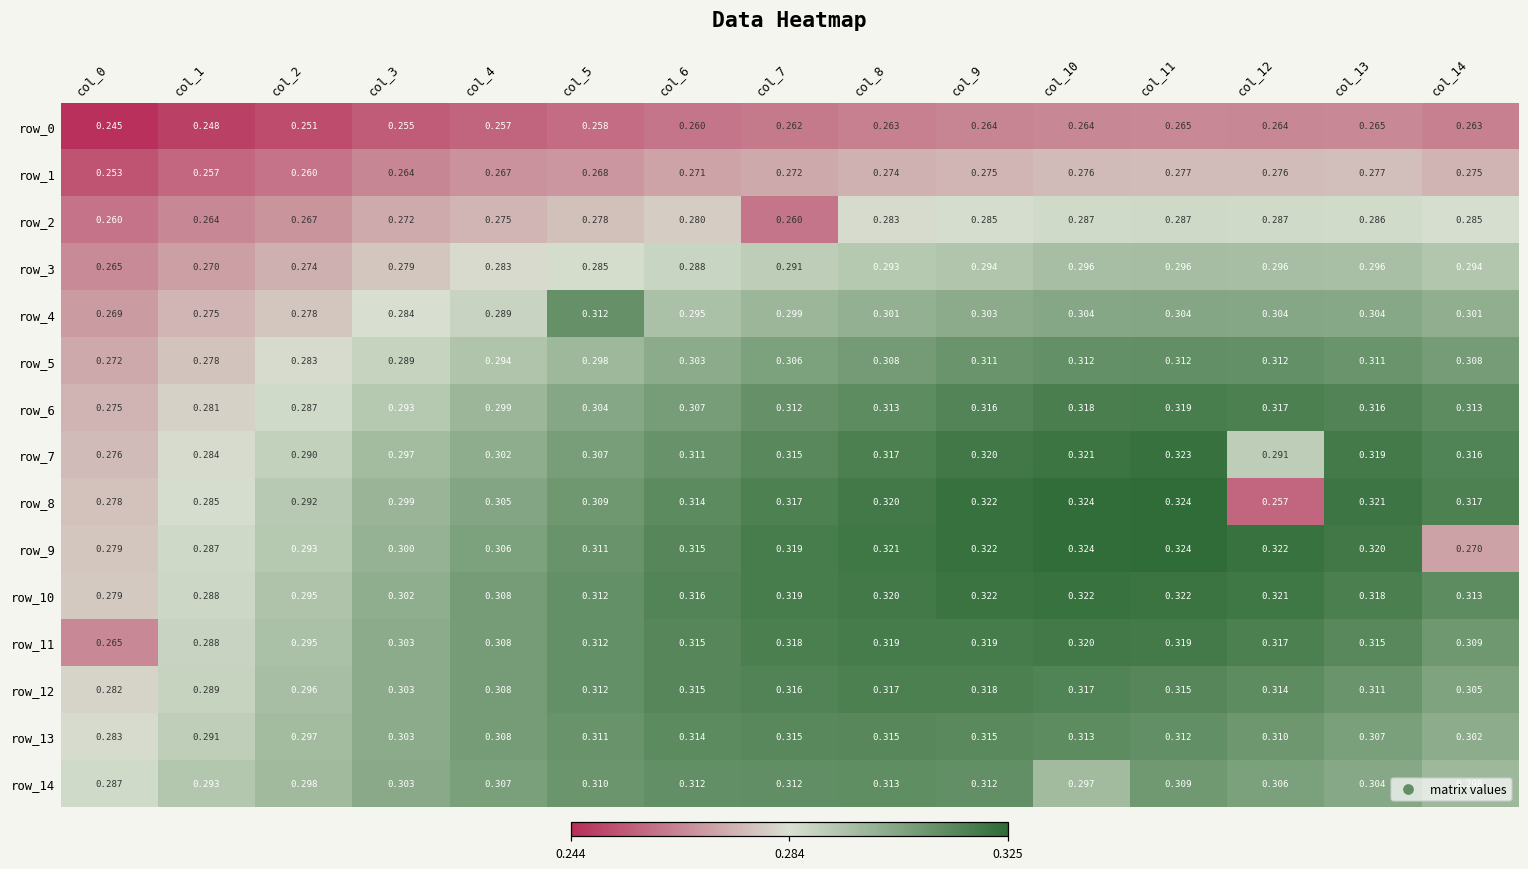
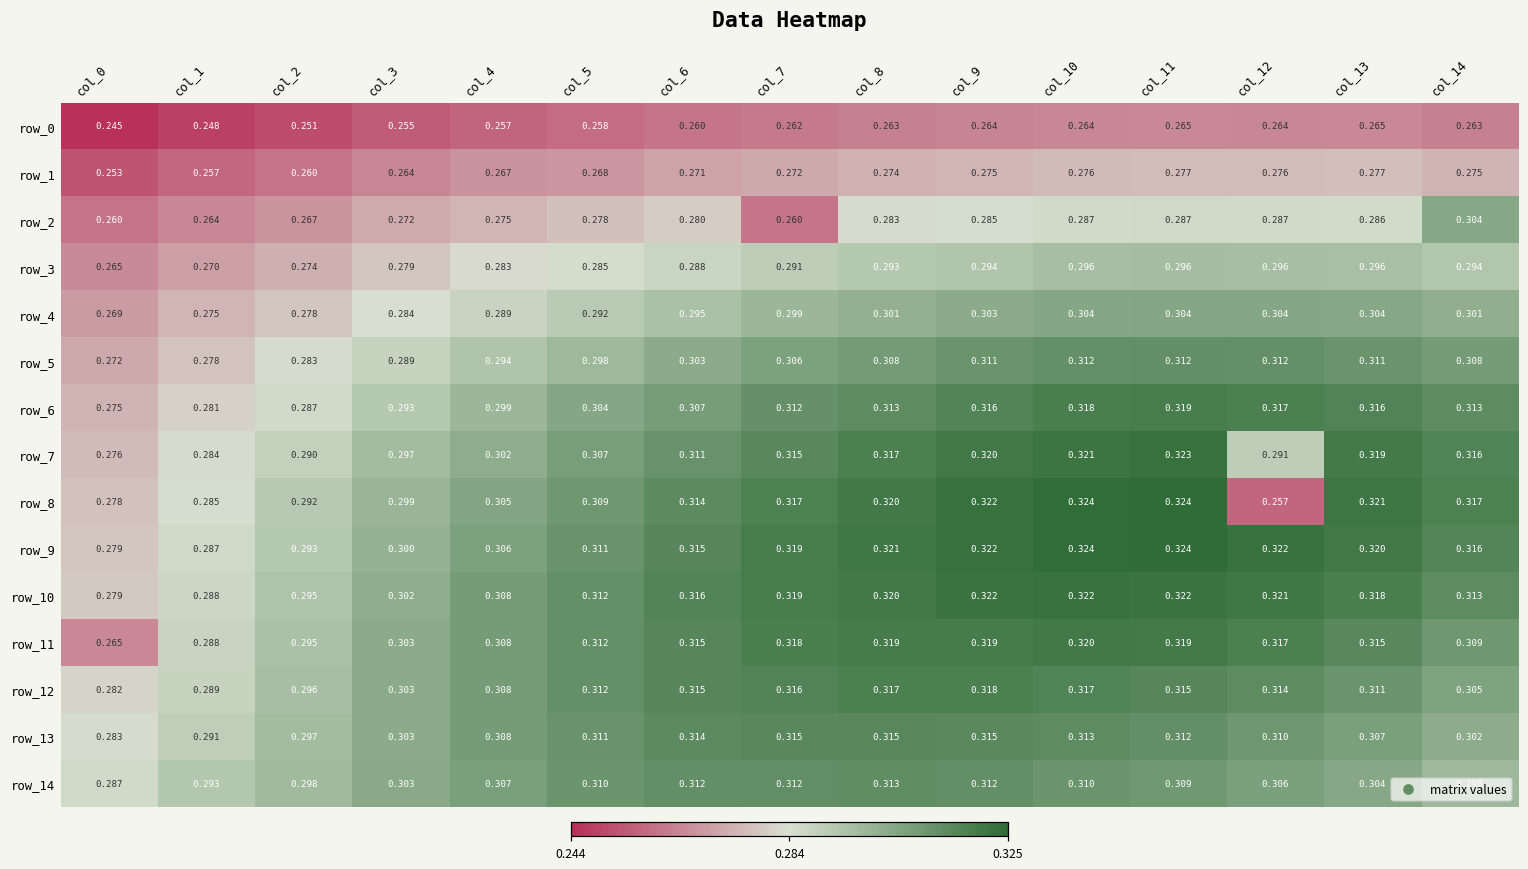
row_2, col_14: 0.285 -> 0.304
row_4, col_5: 0.312 -> 0.292
row_9, col_14: 0.270 -> 0.316
row_14, col_10: 0.297 -> 0.310
